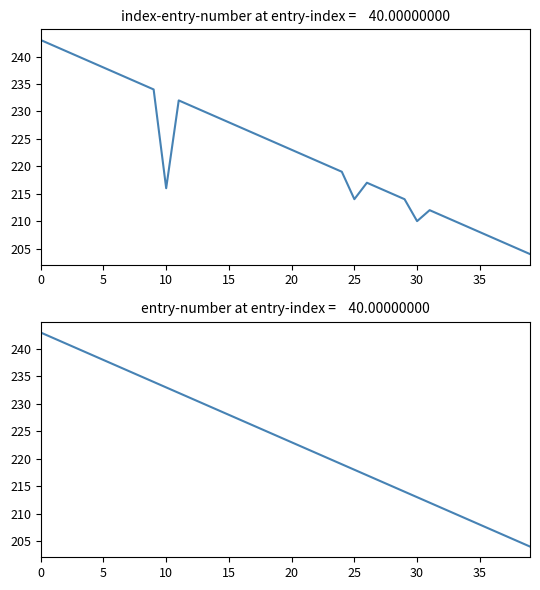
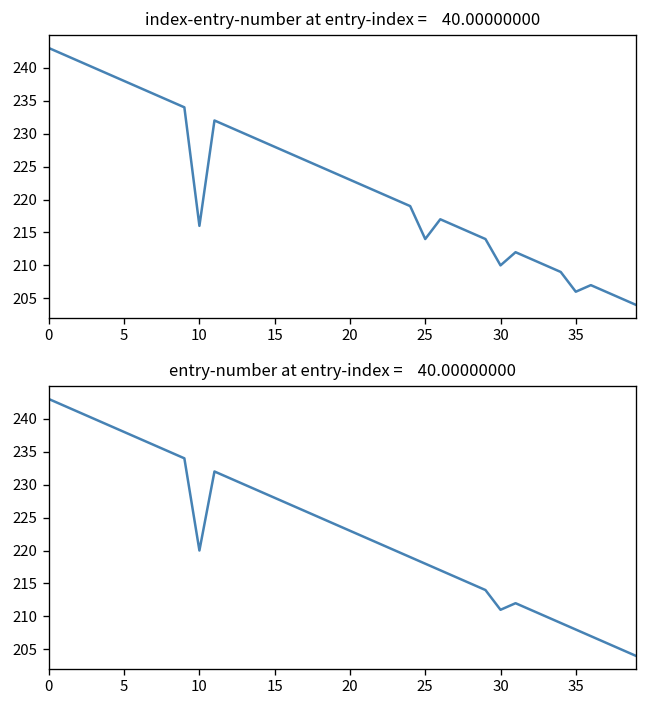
index-entry-number at entry-index = 40.00000000, 35: 208 -> 206
entry-number at entry-index = 40.00000000, 10: 233 -> 220
entry-number at entry-index = 40.00000000, 30: 213 -> 211
